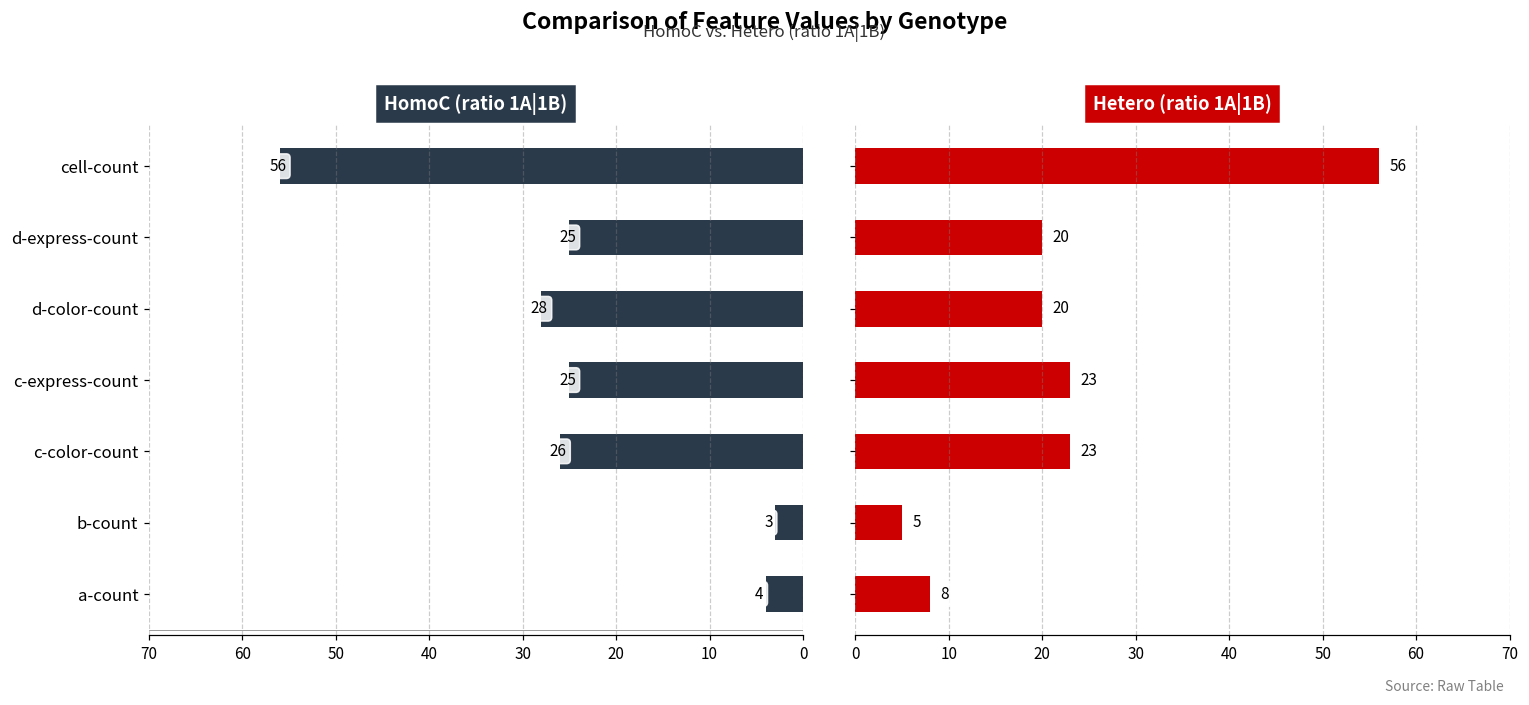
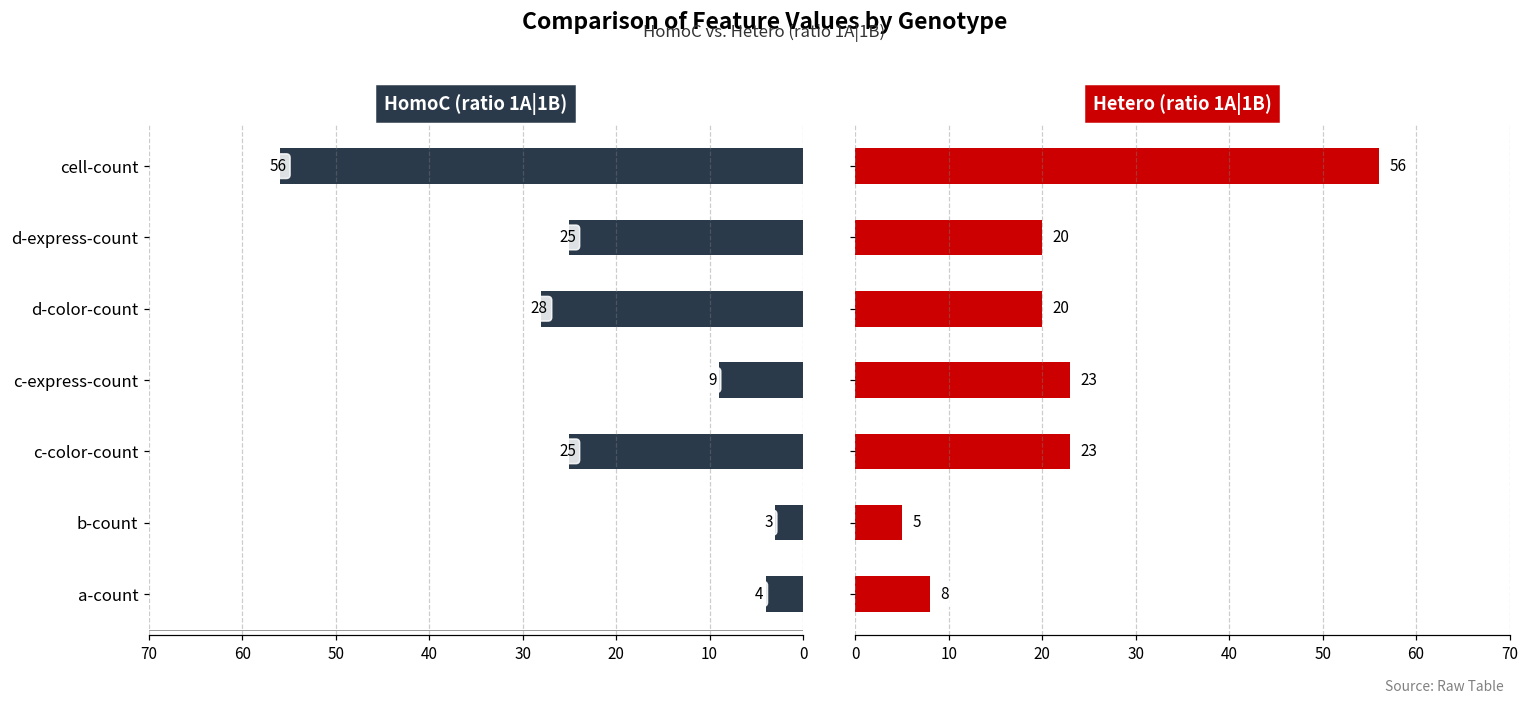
HomoC (ratio 1A|1B), c-express-count: 25 -> 9
HomoC (ratio 1A|1B), c-color-count: 26 -> 25
